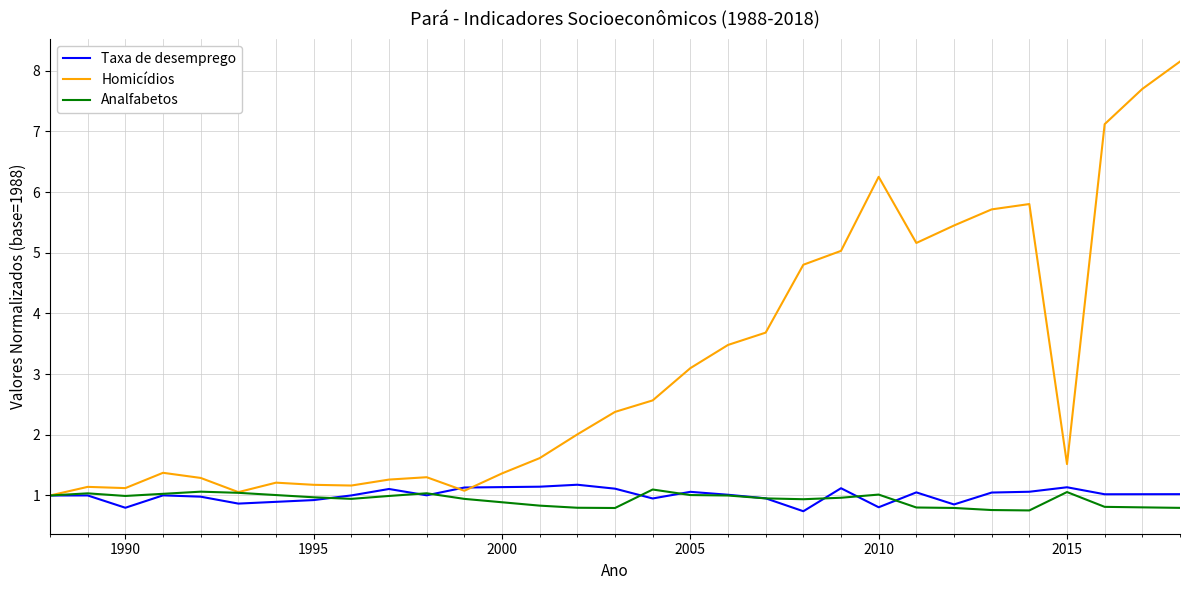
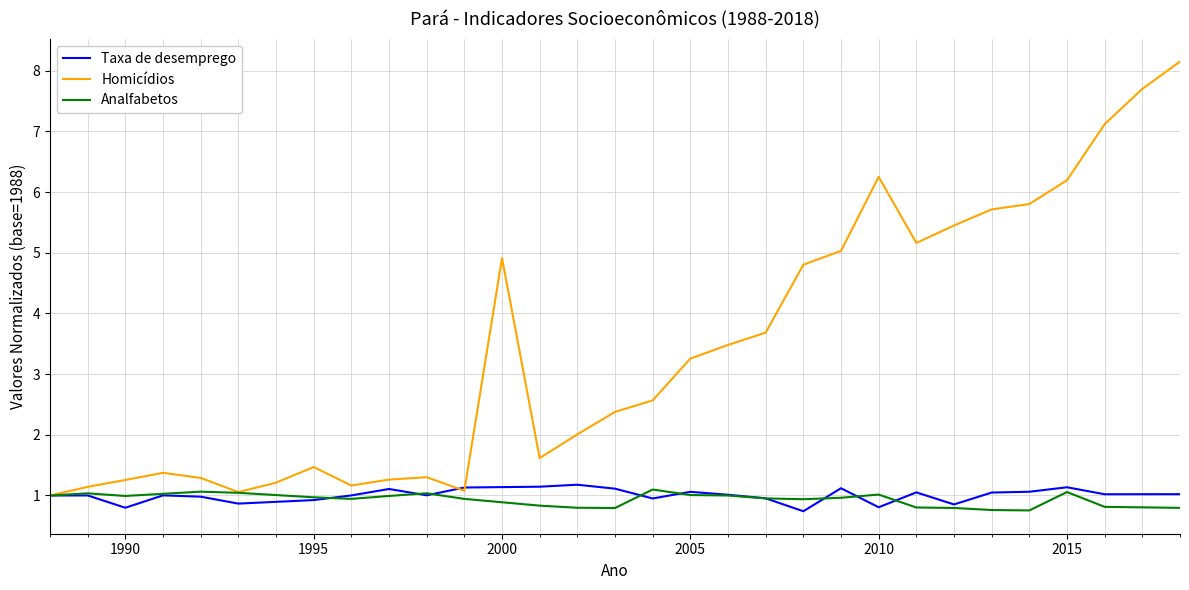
Homicídios, 1990: 1.1 -> 1.3
Homicídios, 1995: 1.2 -> 1.5
Homicídios, 2000: 1.4 -> 4.9
Homicídios, 2005: 3.1 -> 3.3
Homicídios, 2015: 1.5 -> 6.2
